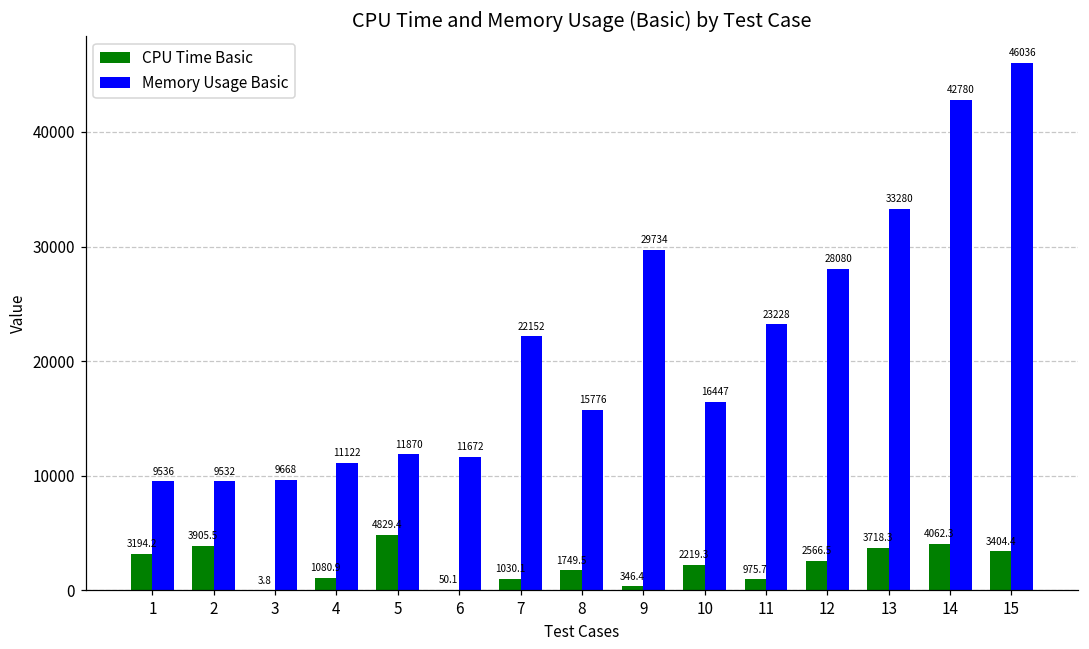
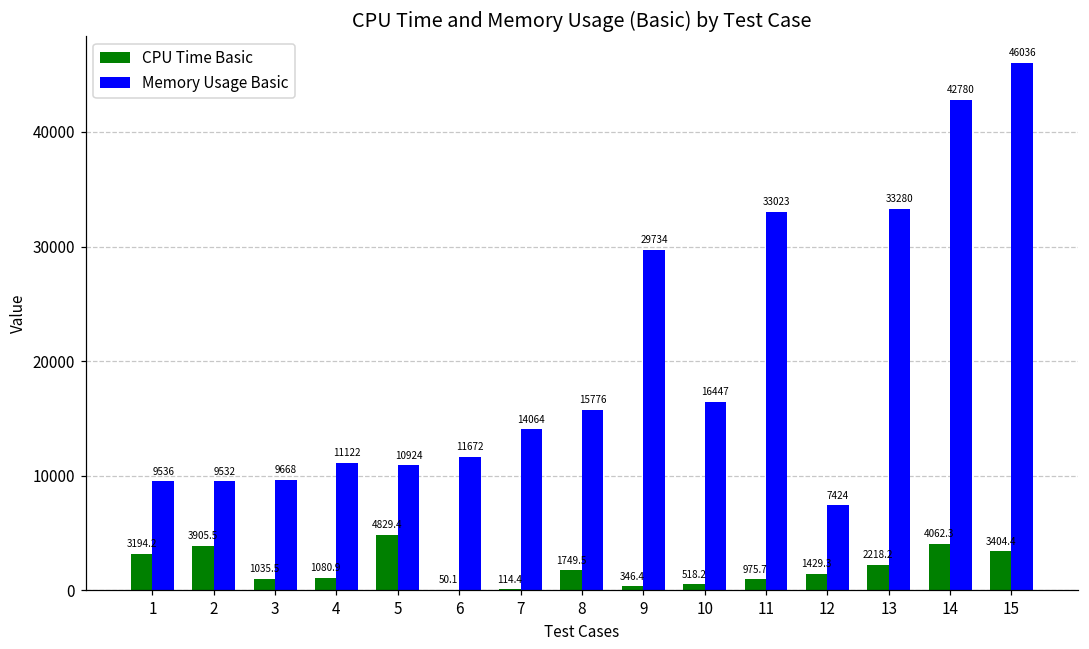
CPU Time Basic, 3: 3.8 -> 1035.5
Memory Usage Basic, 5: 11870 -> 10924
CPU Time Basic, 7: 1030.1 -> 114.4
Memory Usage Basic, 7: 22152 -> 14064
CPU Time Basic, 10: 2219.3 -> 518.2
Memory Usage Basic, 11: 23228 -> 33023
CPU Time Basic, 12: 2566.5 -> 1429.3
Memory Usage Basic, 12: 28080 -> 7424
CPU Time Basic, 13: 3718.3 -> 2218.2
